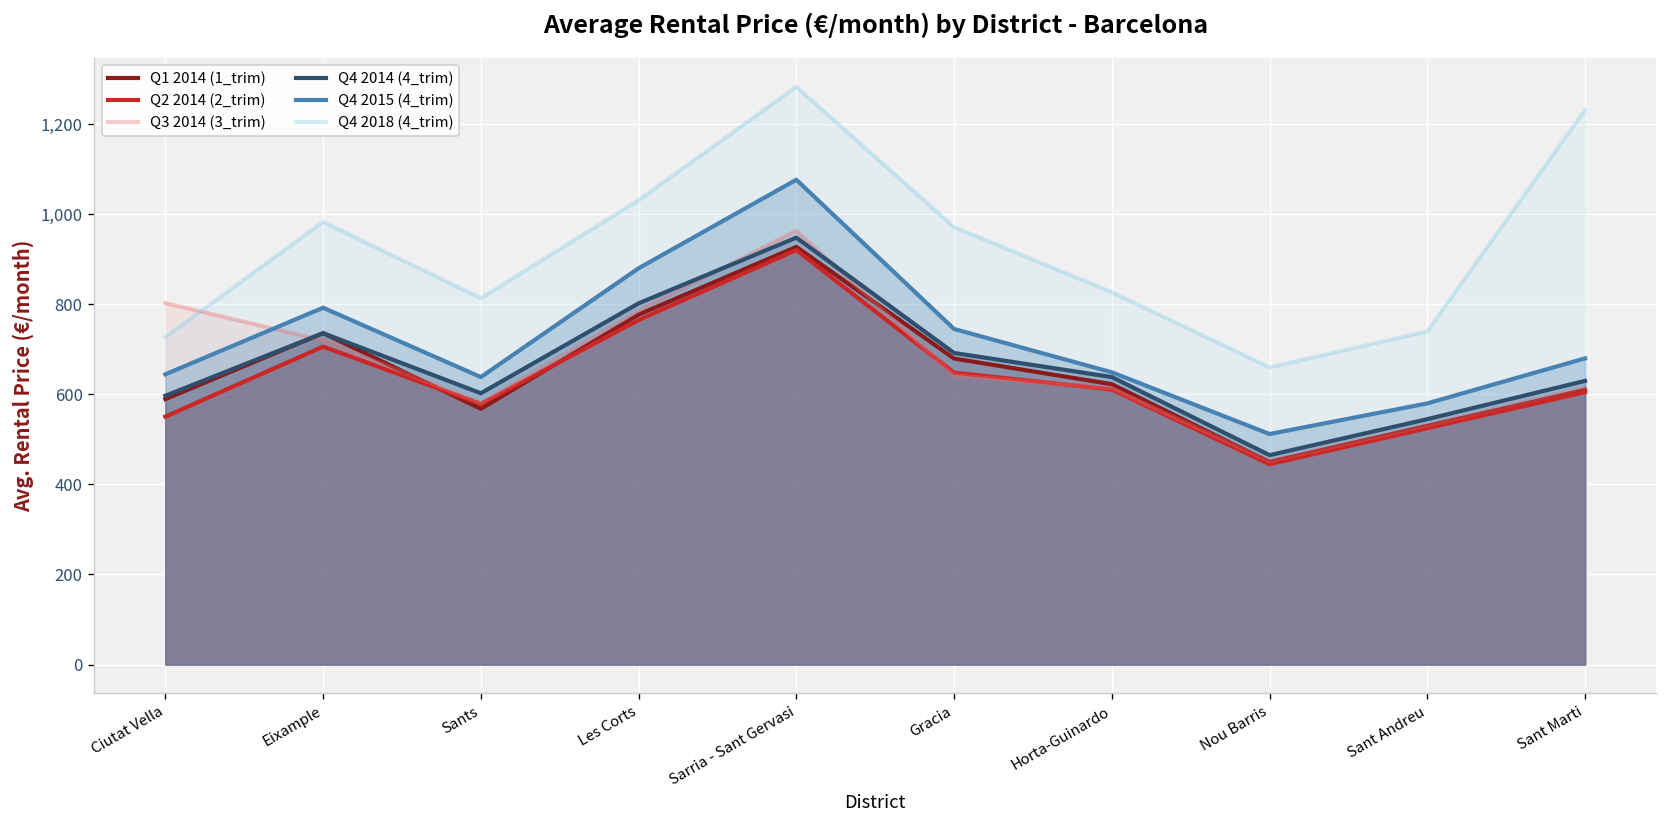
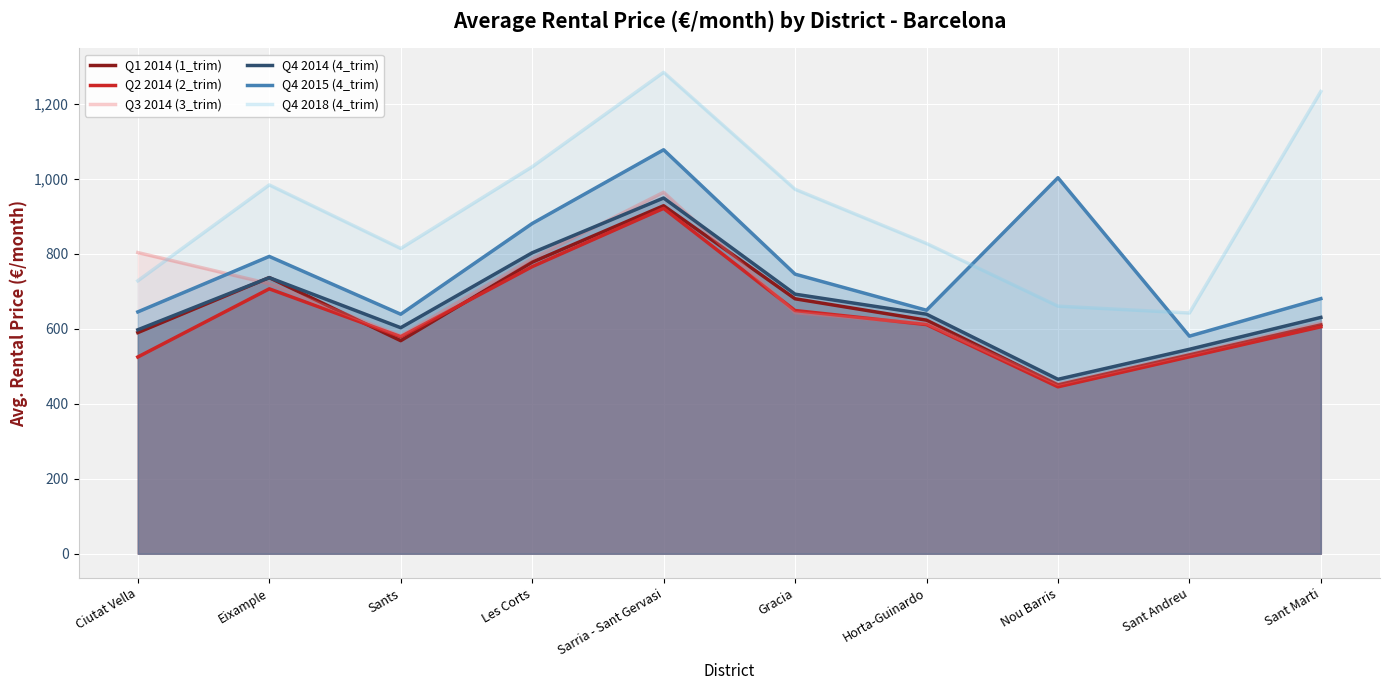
Q2 2014 (2_trim), Ciutat Vella: 550 -> 520
Q4 2015 (4_trim), Nou Barris: 510 -> 1,000
Q4 2018 (4_trim), Sant Andreu: 740 -> 640
